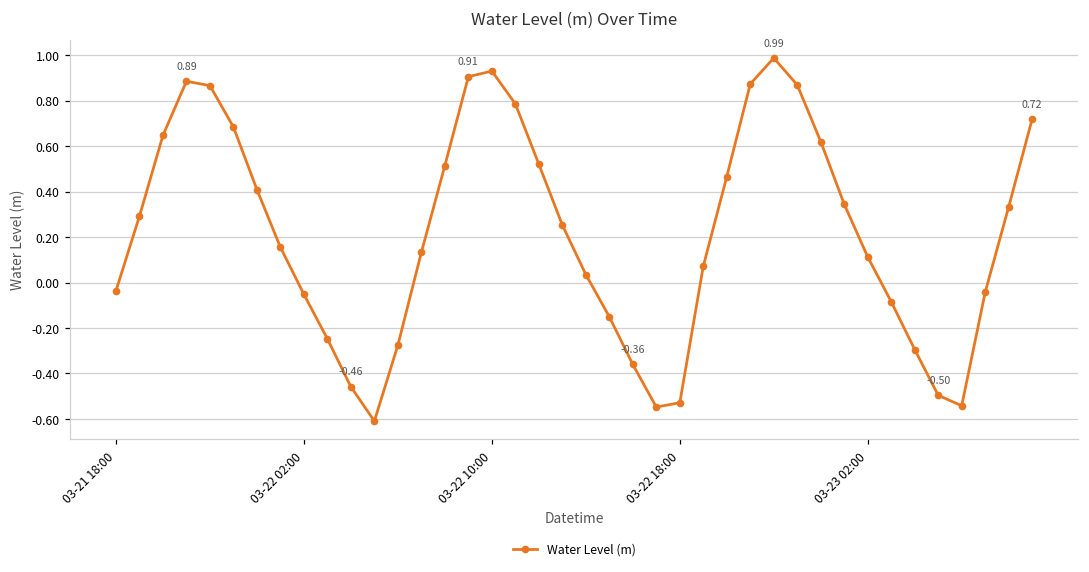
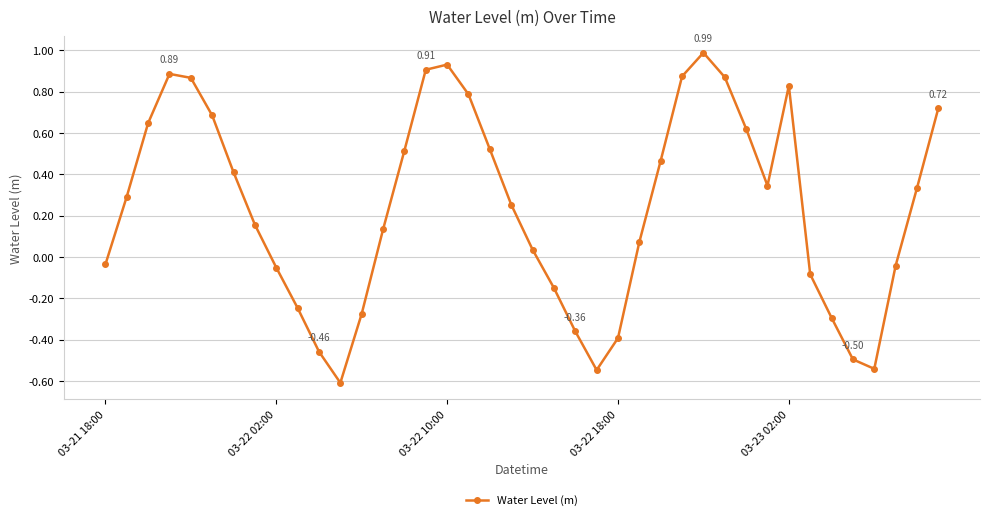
03-22 18:00: -0.53 -> -0.39
03-23 02:00: 0.11 -> 0.83
